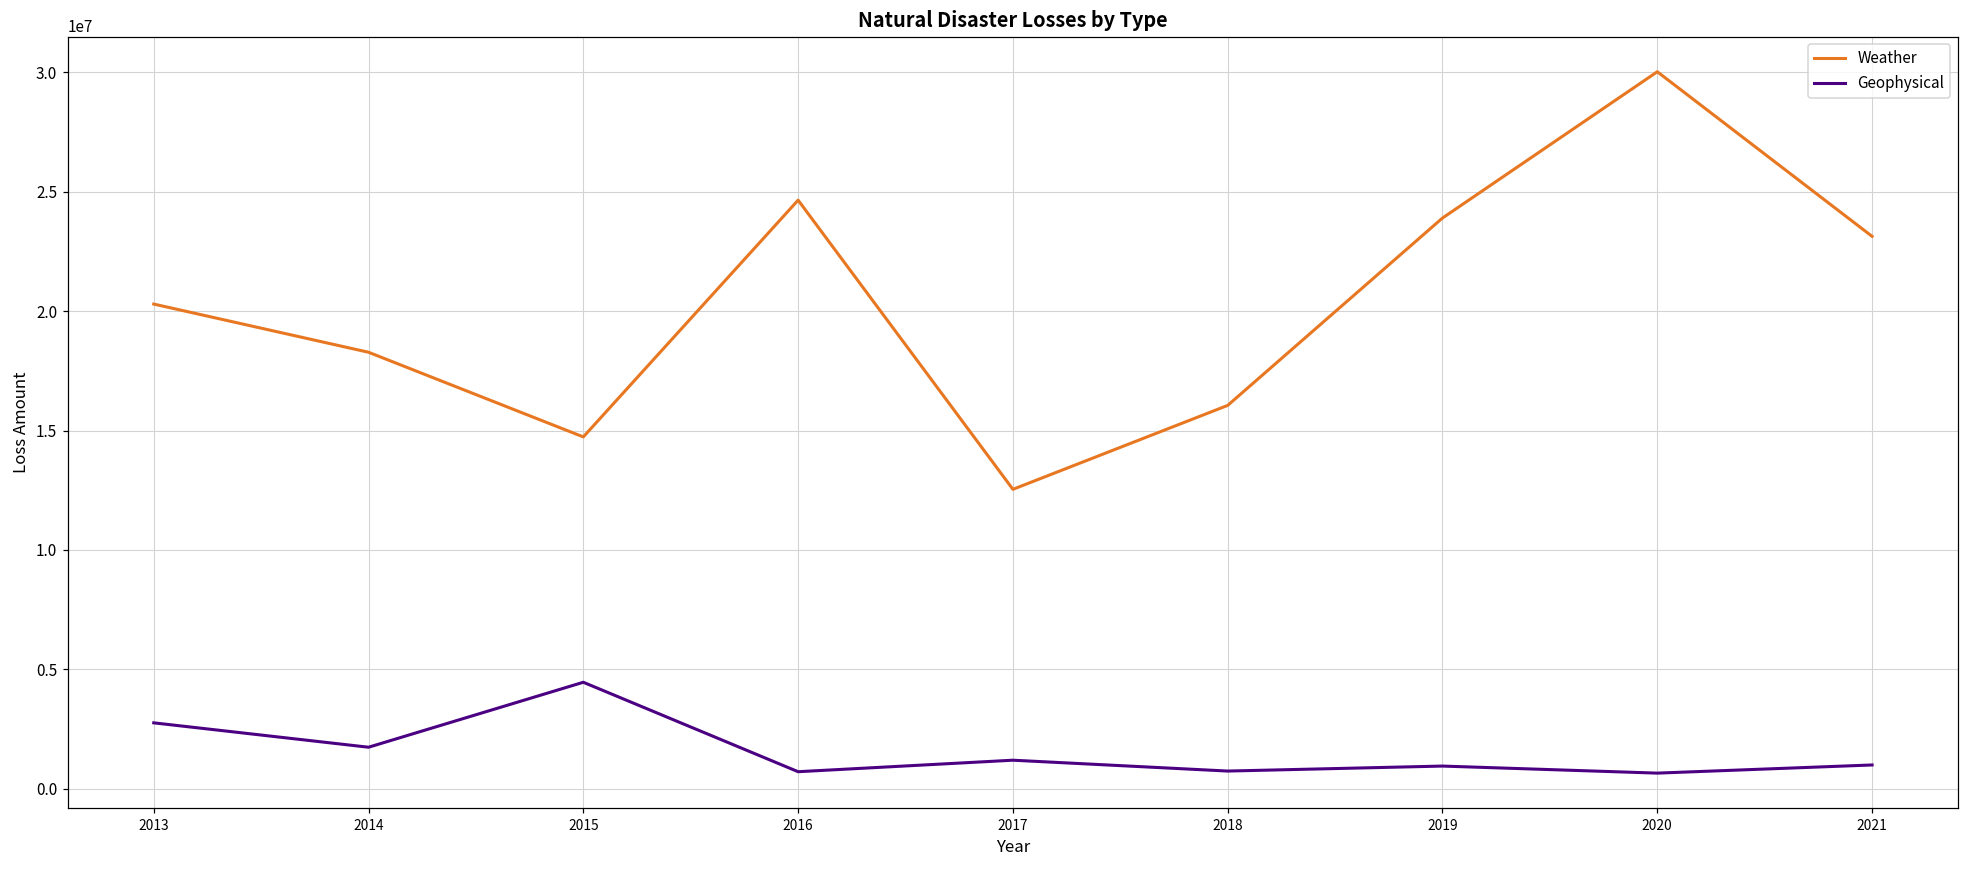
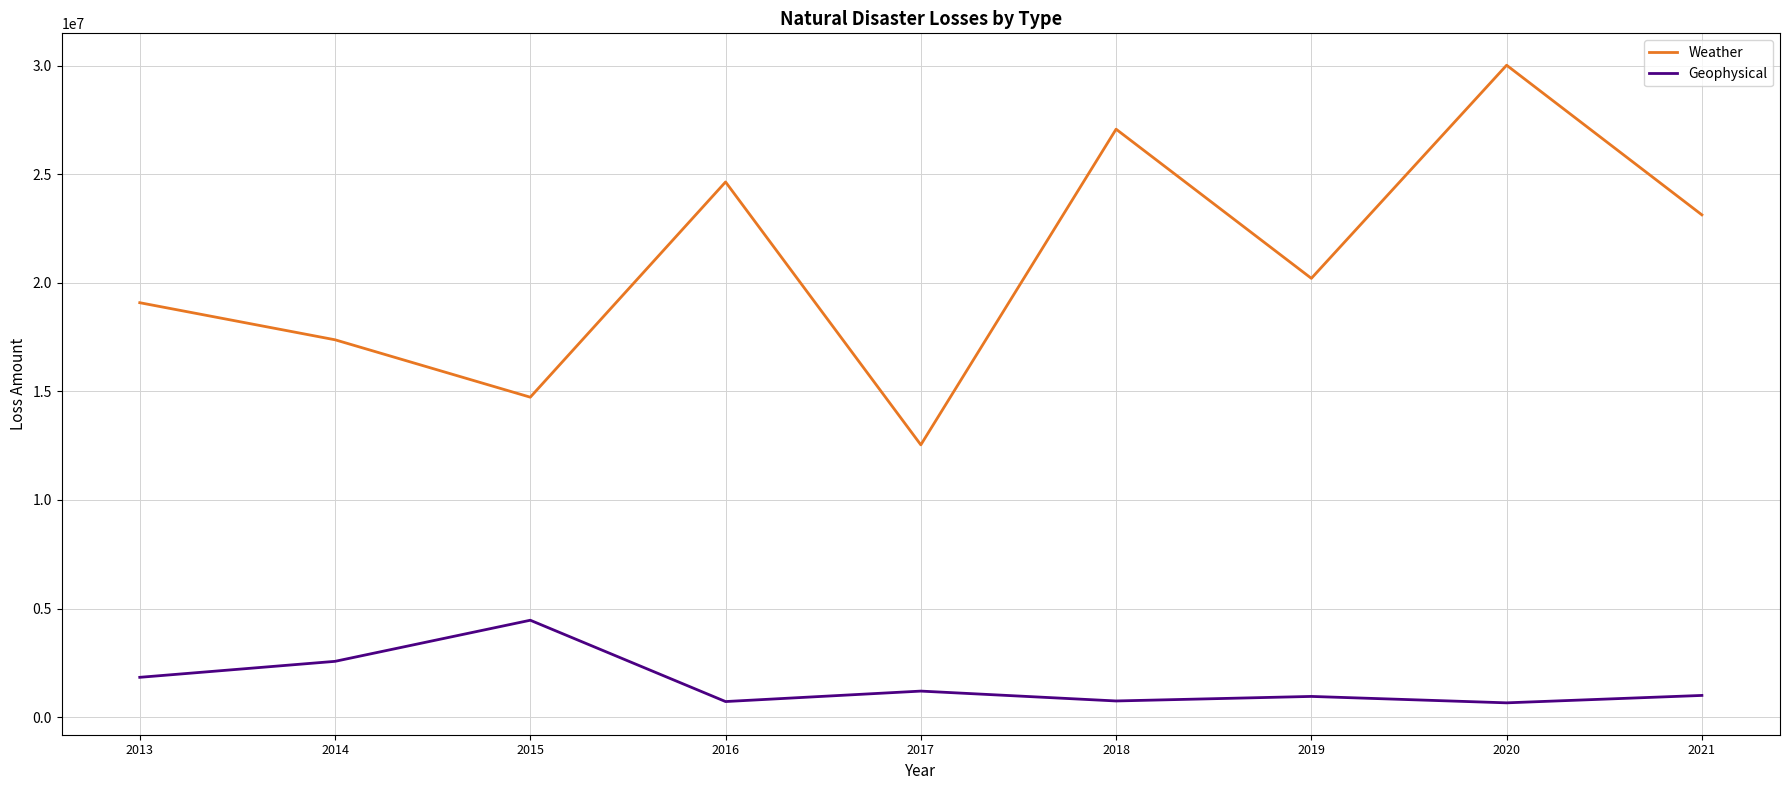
Weather, 2013: 20300000 -> 19100000
Geophysical, 2013: 2800000 -> 1800000
Weather, 2014: 18300000 -> 17400000
Geophysical, 2014: 1700000 -> 2600000
Weather, 2018: 16100000 -> 27100000
Weather, 2019: 23900000 -> 20200000
